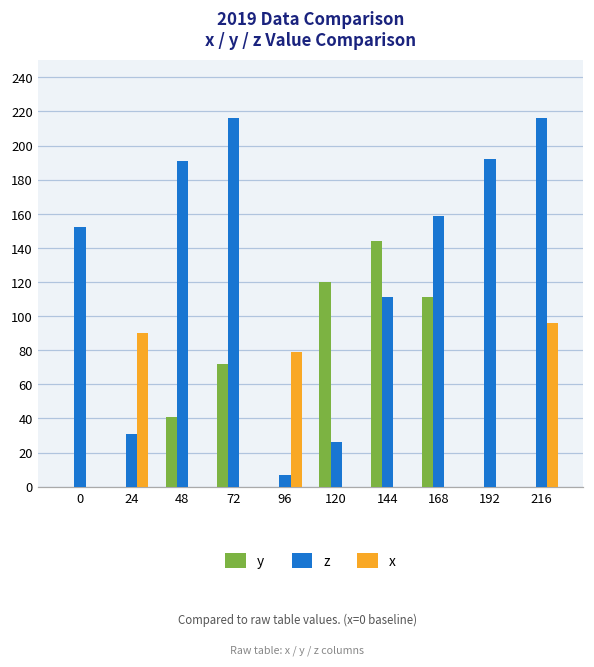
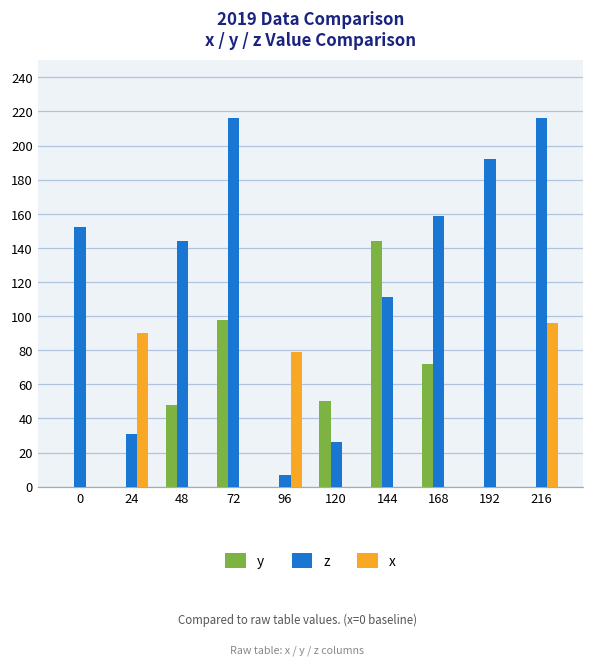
y, 48: 41 -> 48
z, 48: 191 -> 144
y, 72: 72 -> 98
y, 120: 120 -> 50
y, 168: 111 -> 72
